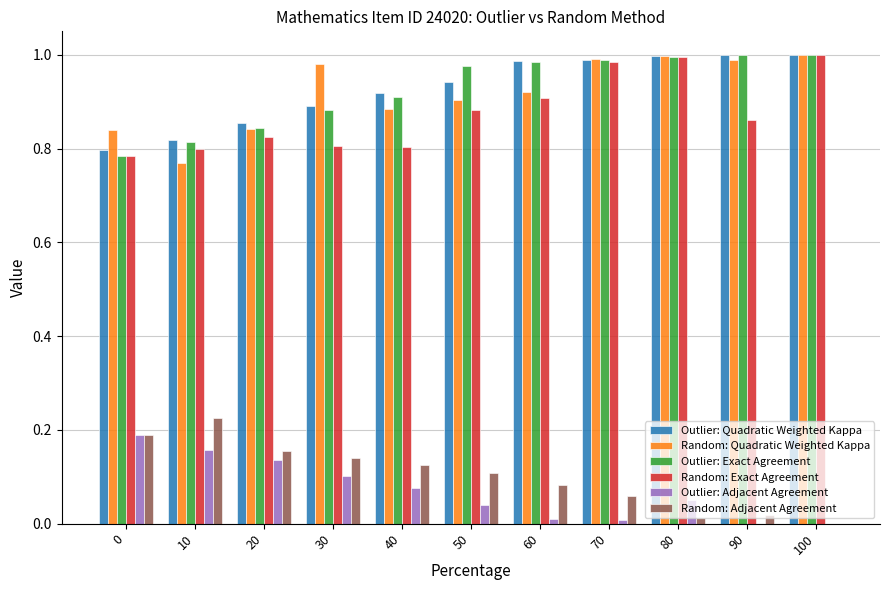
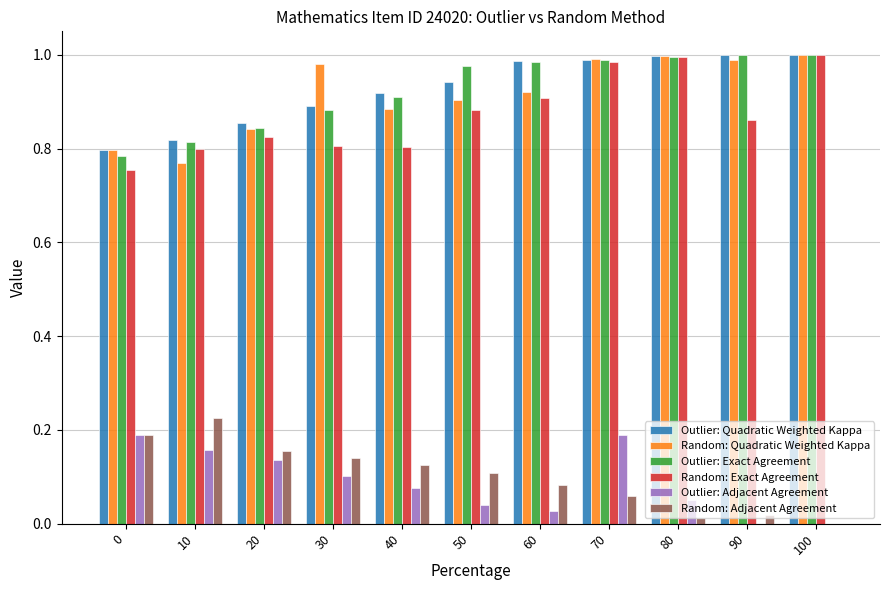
Random: Quadratic Weighted Kappa, 0: 0.84 -> 0.80
Random: Exact Agreement, 0: 0.78 -> 0.75
Outlier: Adjacent Agreement, 60: 0.01 -> 0.03
Outlier: Adjacent Agreement, 70: 0.01 -> 0.19
